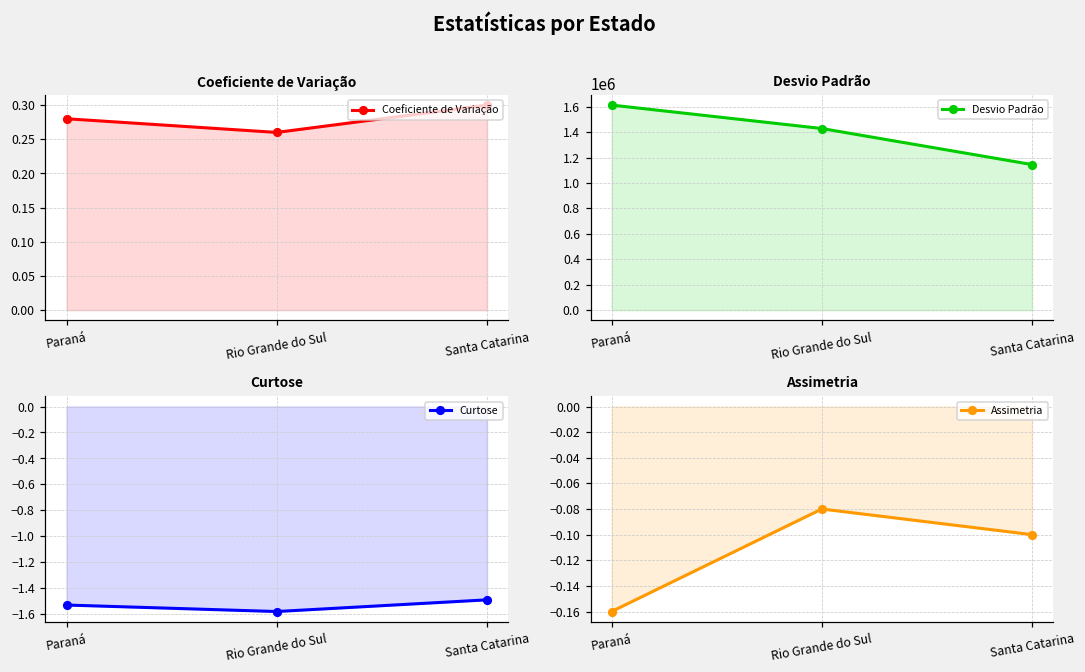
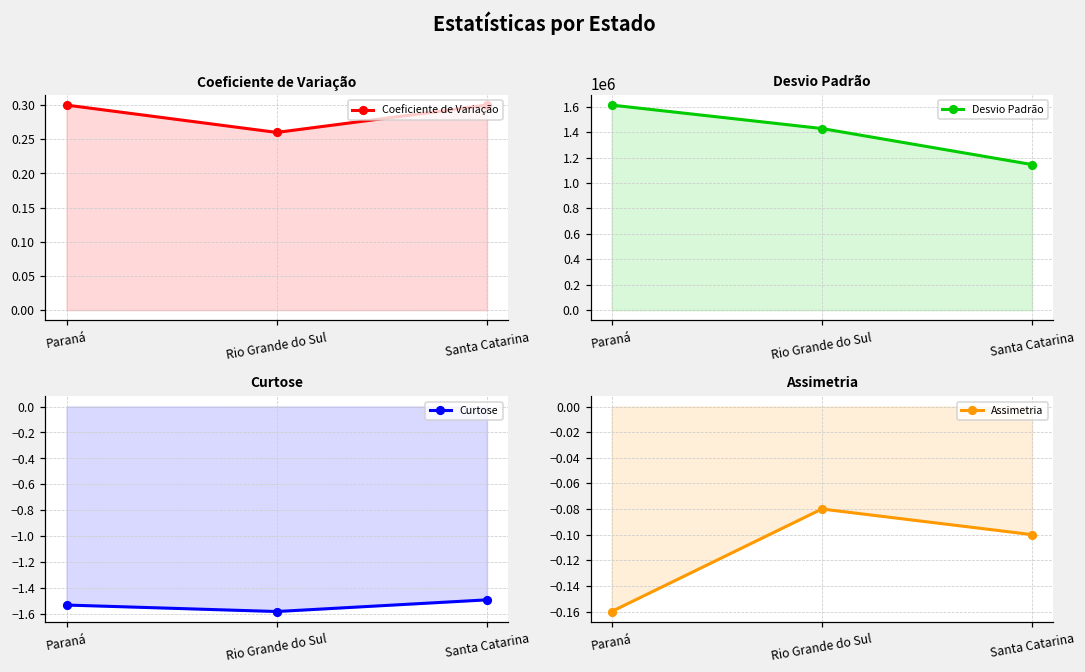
Coeficiente de Variação, Paraná: 0.28 -> 0.30
